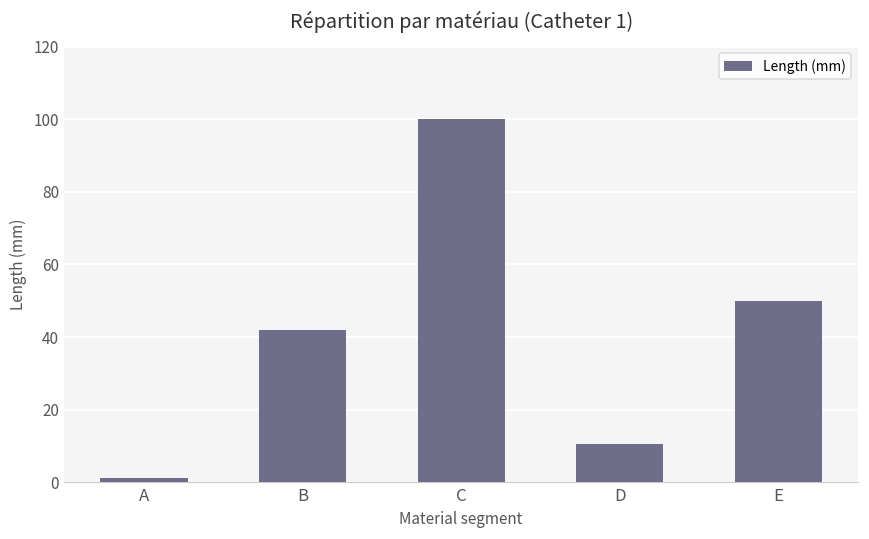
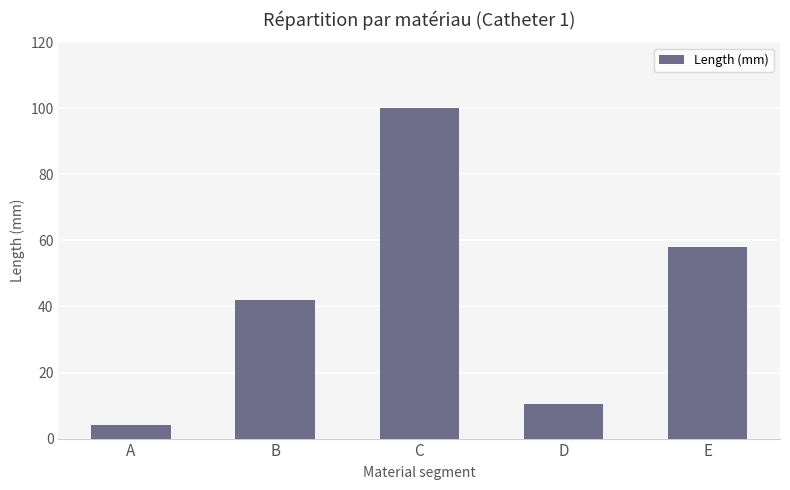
A: 1 -> 4
E: 50 -> 58
